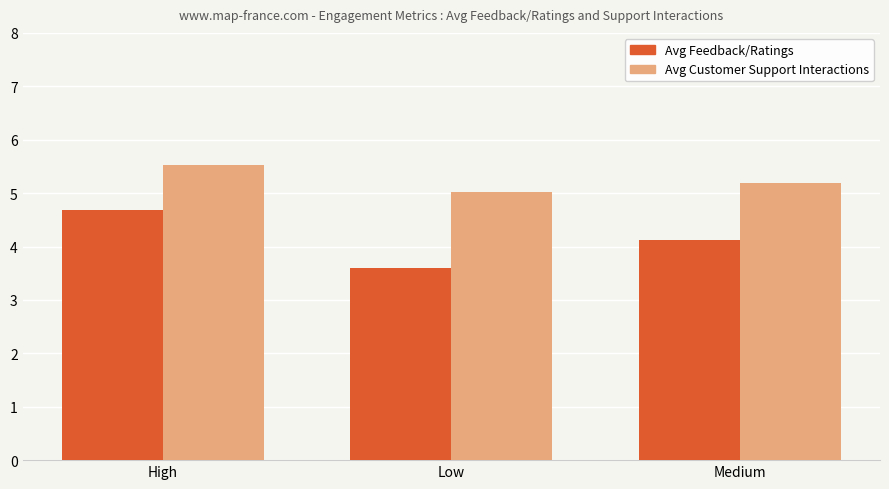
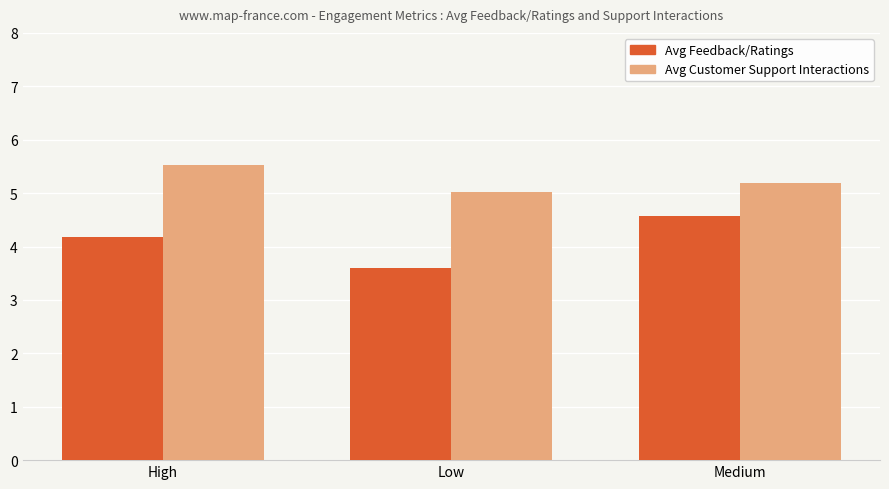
Avg Feedback/Ratings, High: 4.7 -> 4.2
Avg Feedback/Ratings, Medium: 4.1 -> 4.6
